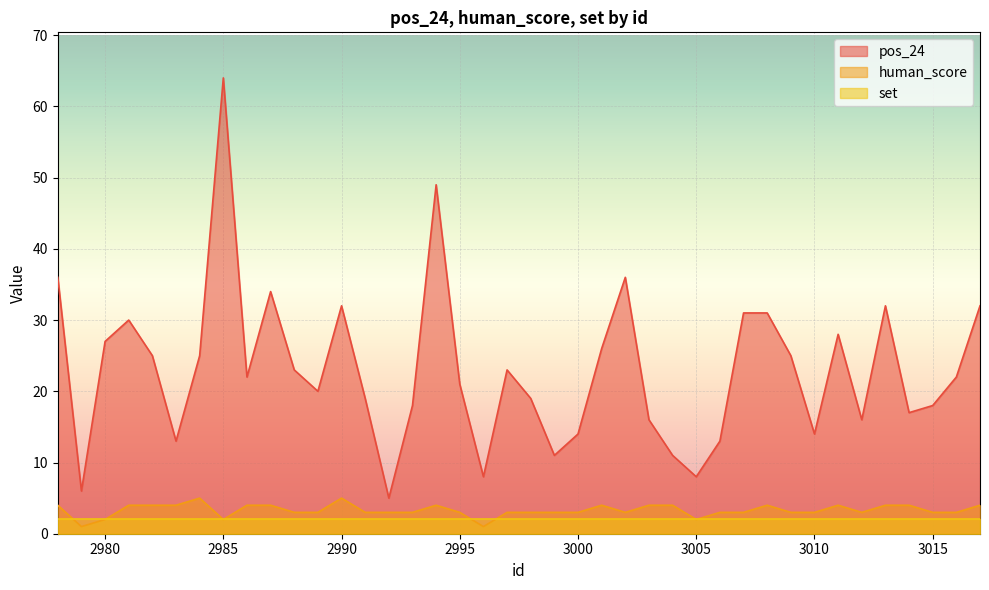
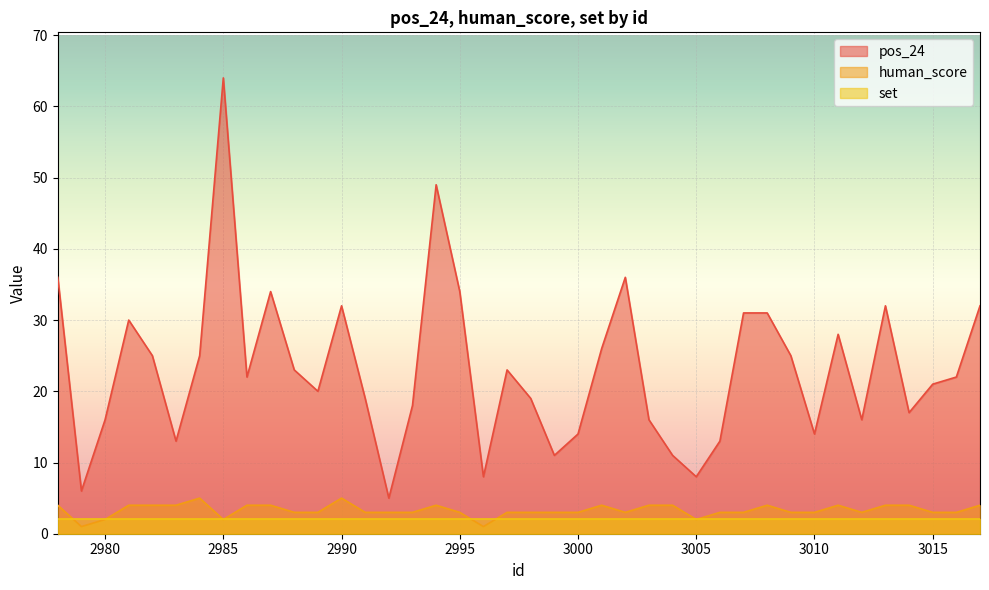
pos_24, 2980: 27 -> 16
pos_24, 2995: 21 -> 34
pos_24, 3015: 18 -> 21
